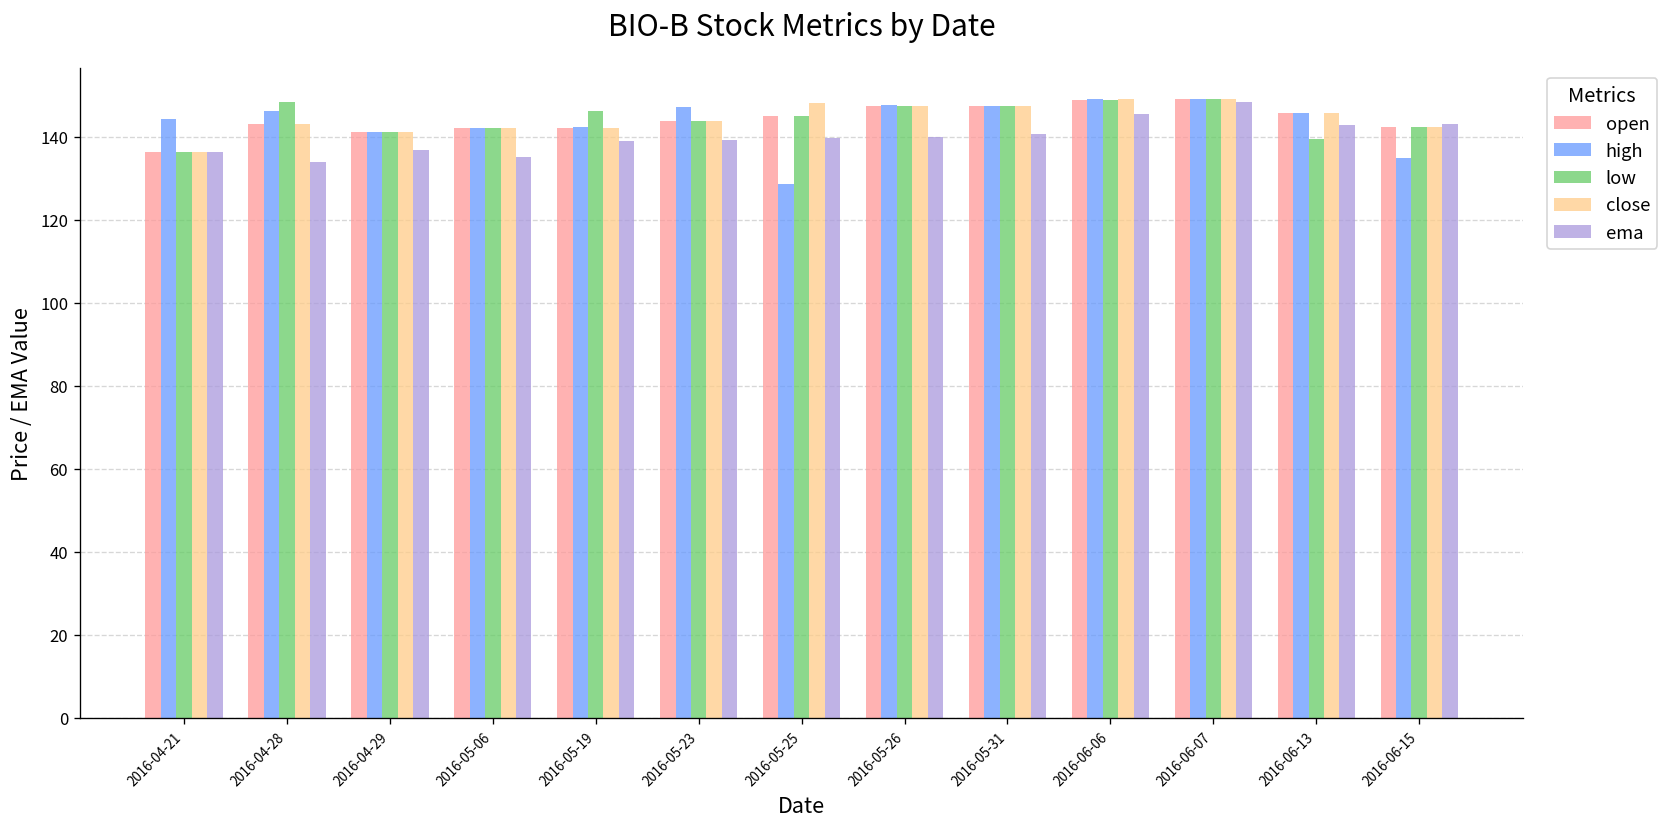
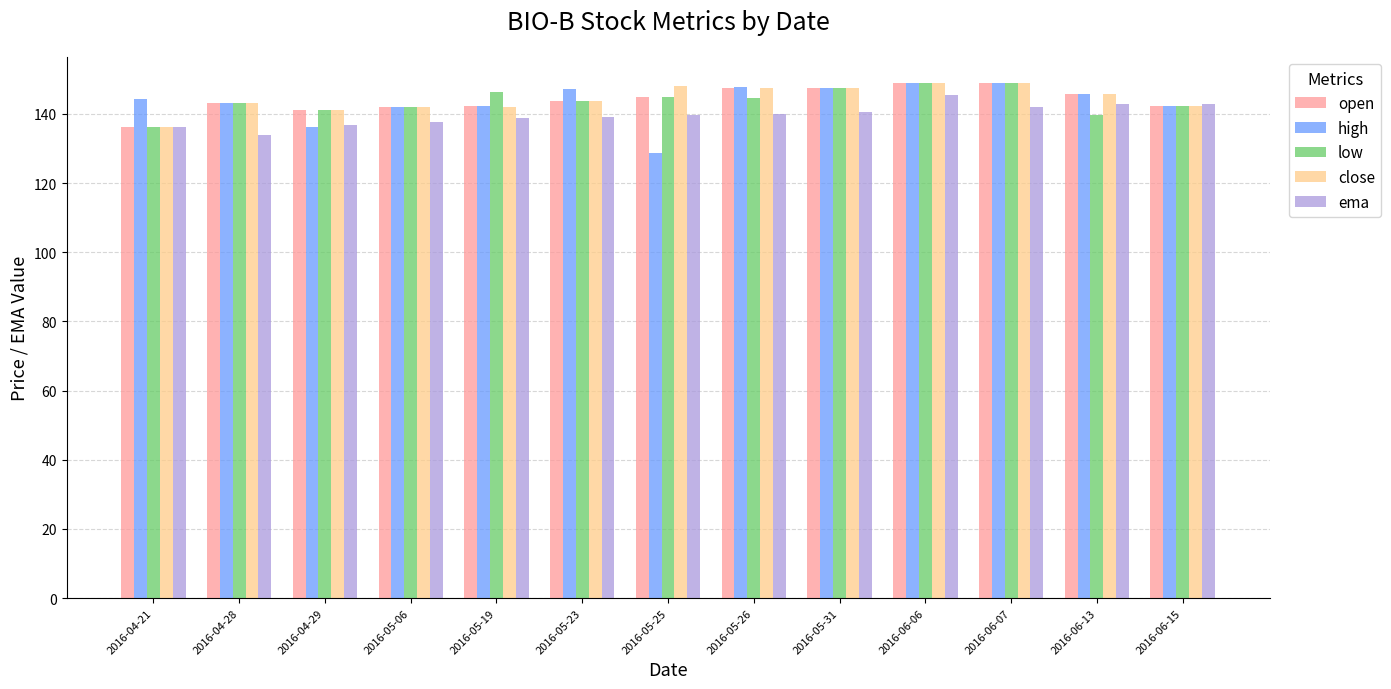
high, 2016-04-28: 146 -> 143
low, 2016-04-28: 148 -> 143
high, 2016-04-29: 141 -> 136
ema, 2016-05-06: 135 -> 138
low, 2016-05-26: 148 -> 145
ema, 2016-06-07: 148 -> 142
high, 2016-06-15: 135 -> 142
